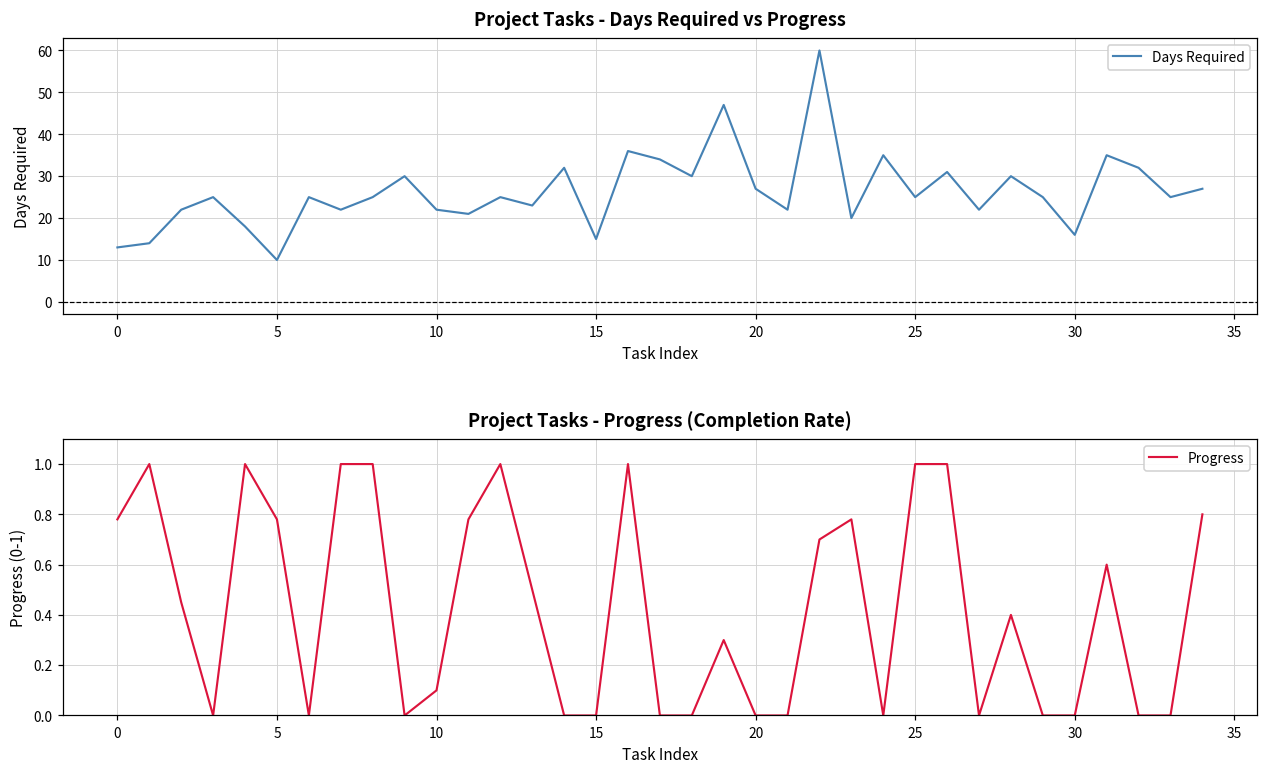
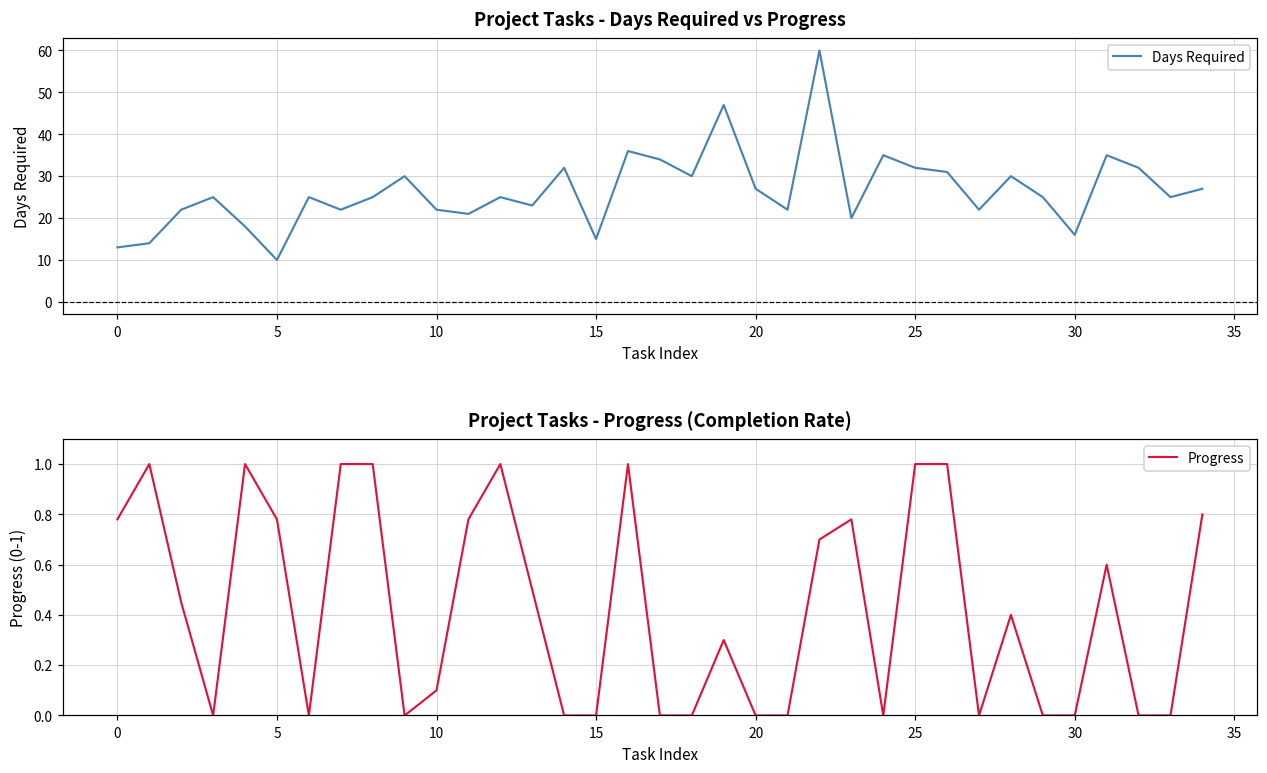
Project Tasks - Days Required vs Progress, 25: 25 -> 32
